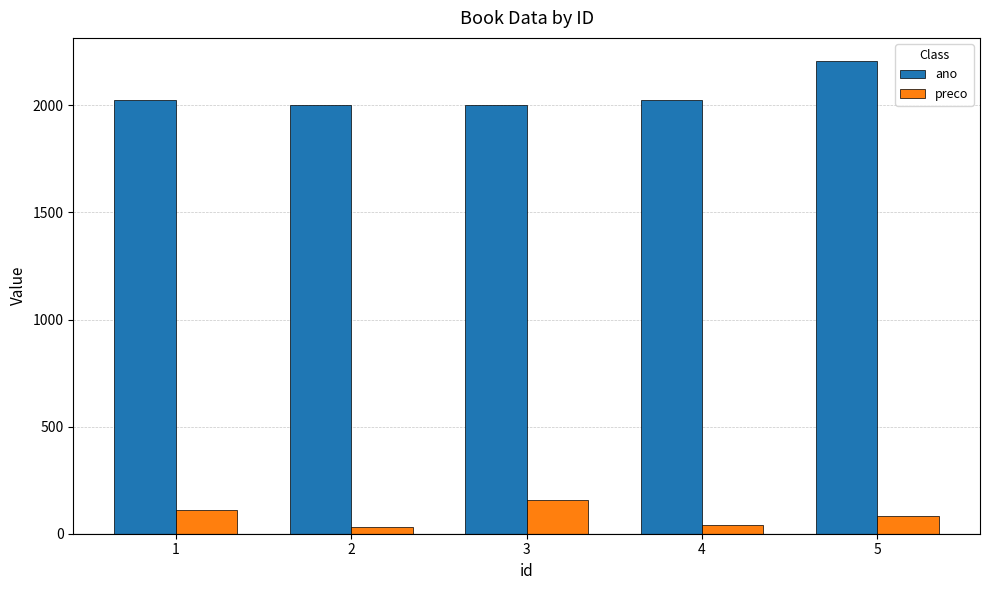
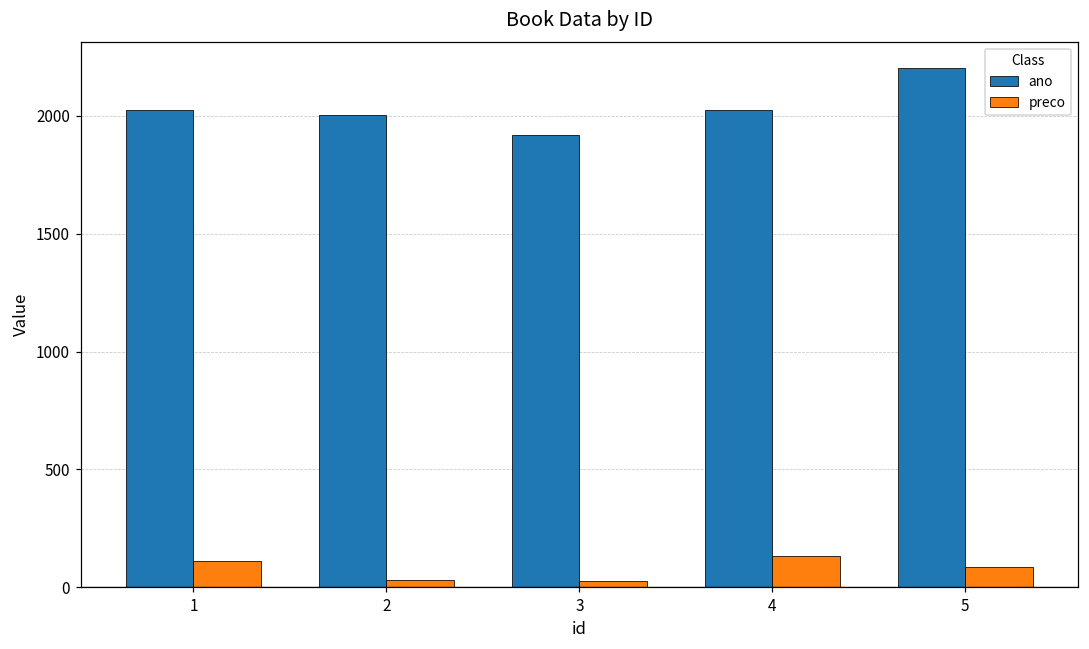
ano, 3: 2000 -> 1920
preco, 3: 160 -> 30
preco, 4: 40 -> 130
